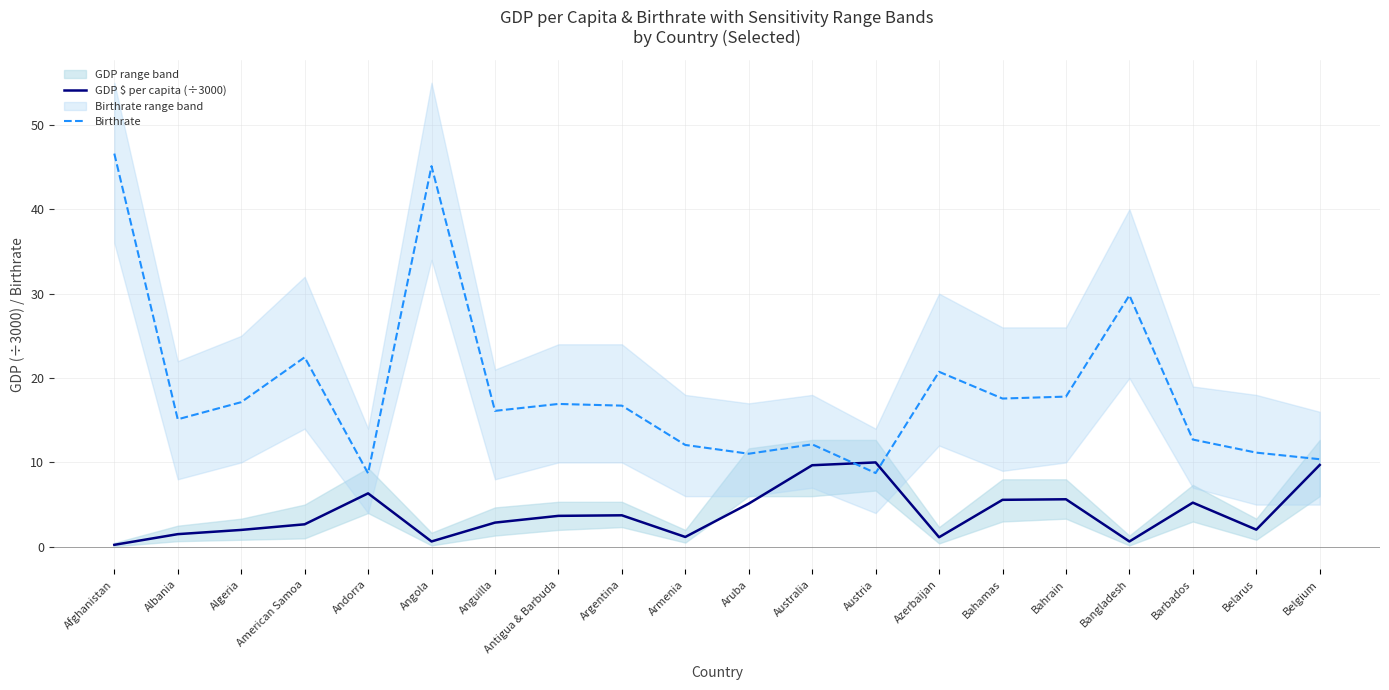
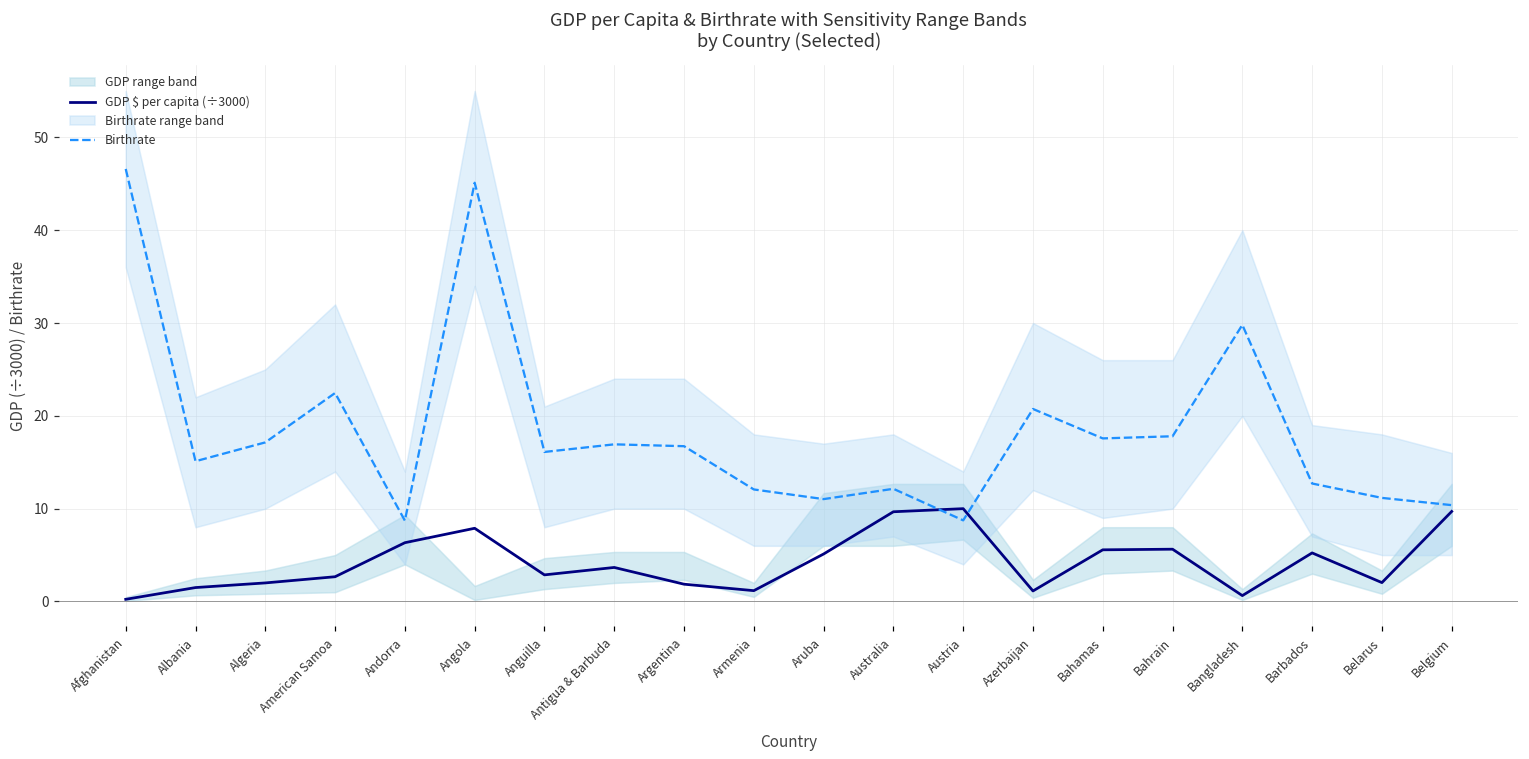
GDP $ per capita (÷3000), Angola: 1 -> 8
GDP $ per capita (÷3000), Argentina: 4 -> 2
